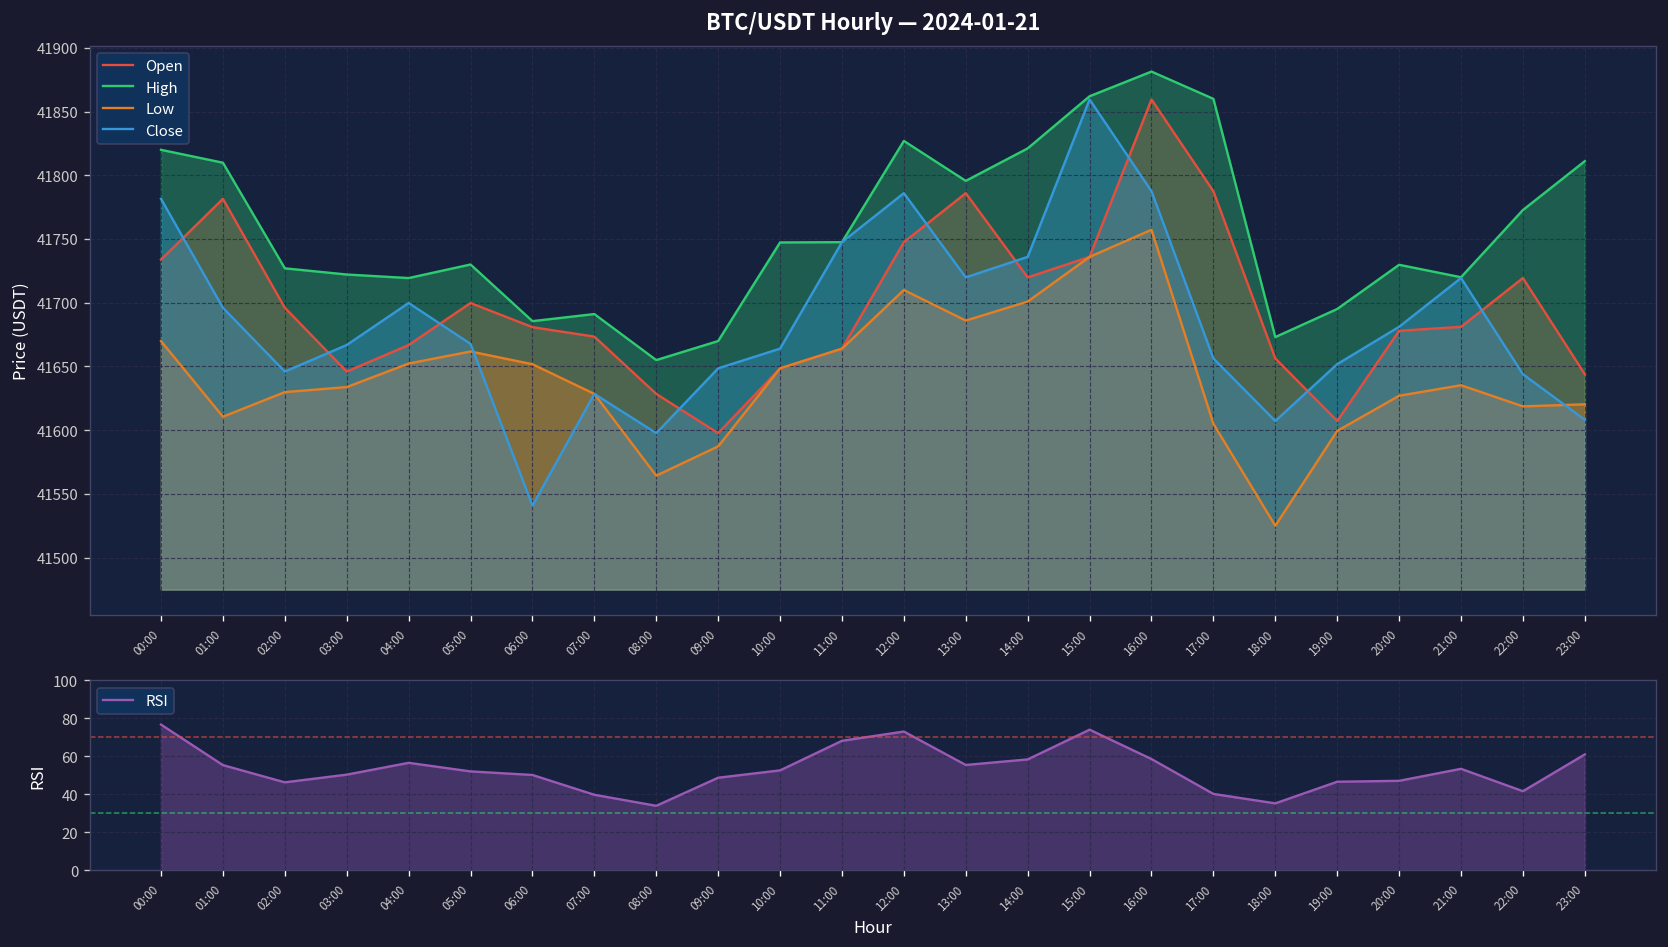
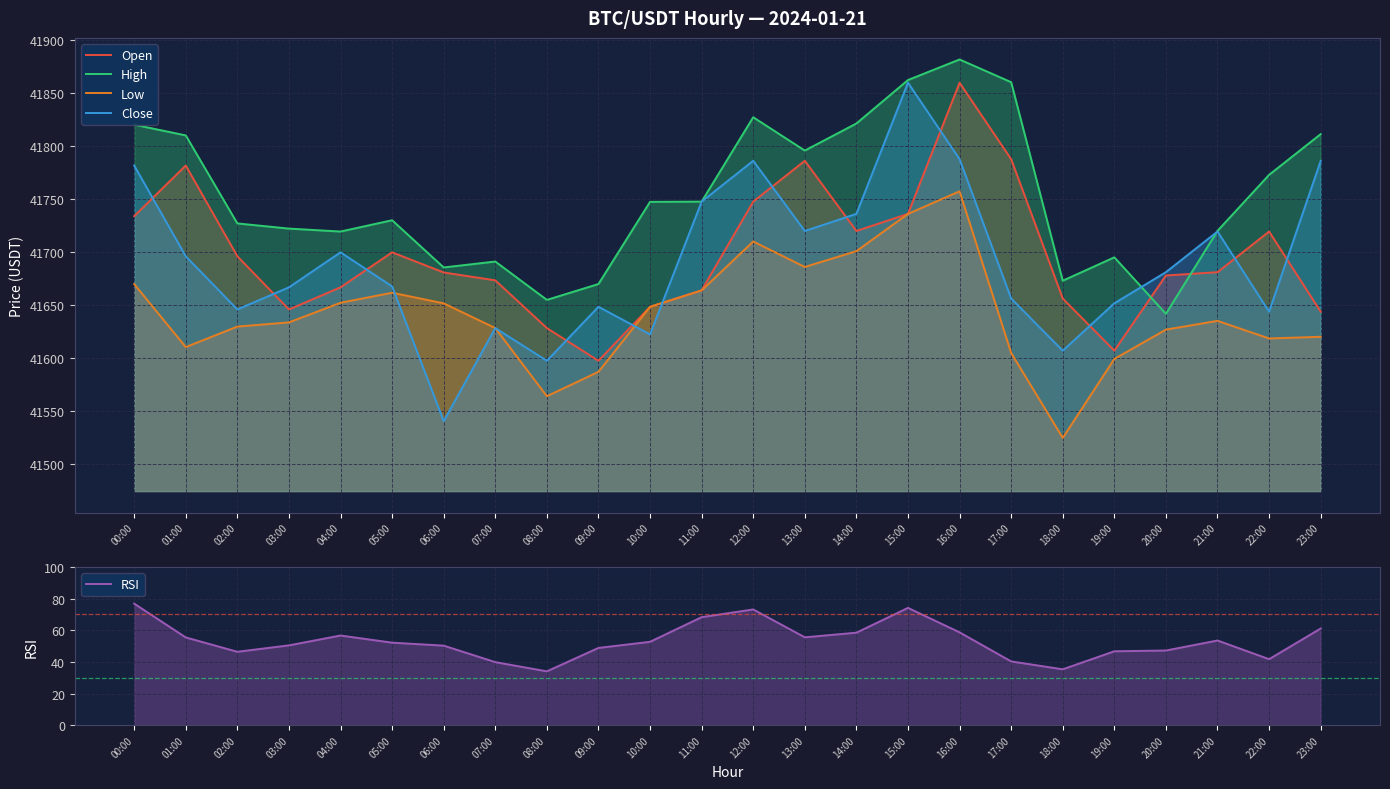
BTC/USDT Hourly — 2024-01-21, Close, 10:00: 41664 -> 41622
BTC/USDT Hourly — 2024-01-21, High, 20:00: 41730 -> 41642
BTC/USDT Hourly — 2024-01-21, Close, 23:00: 41608 -> 41786
